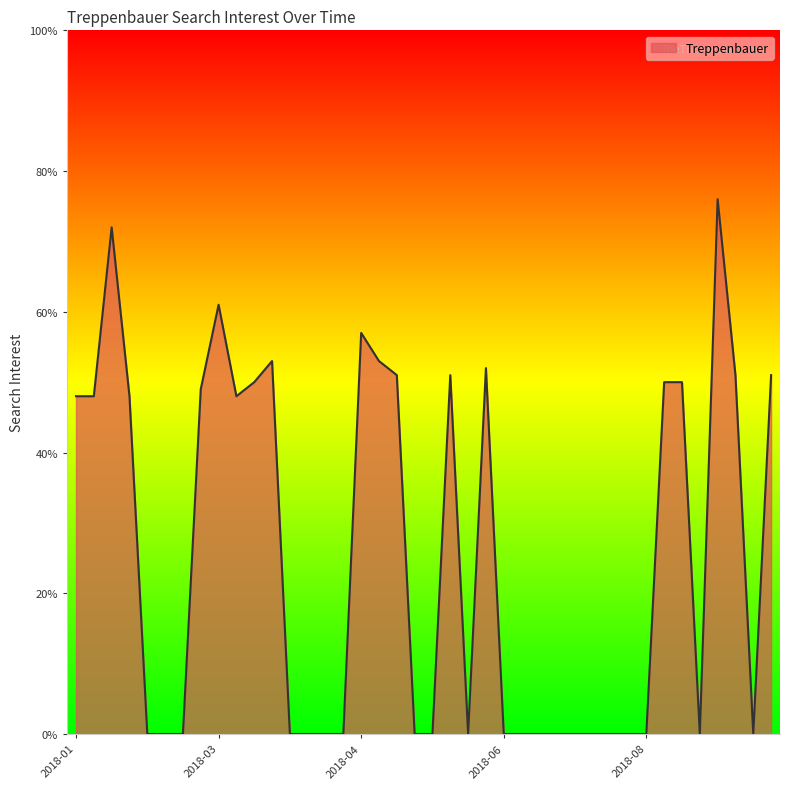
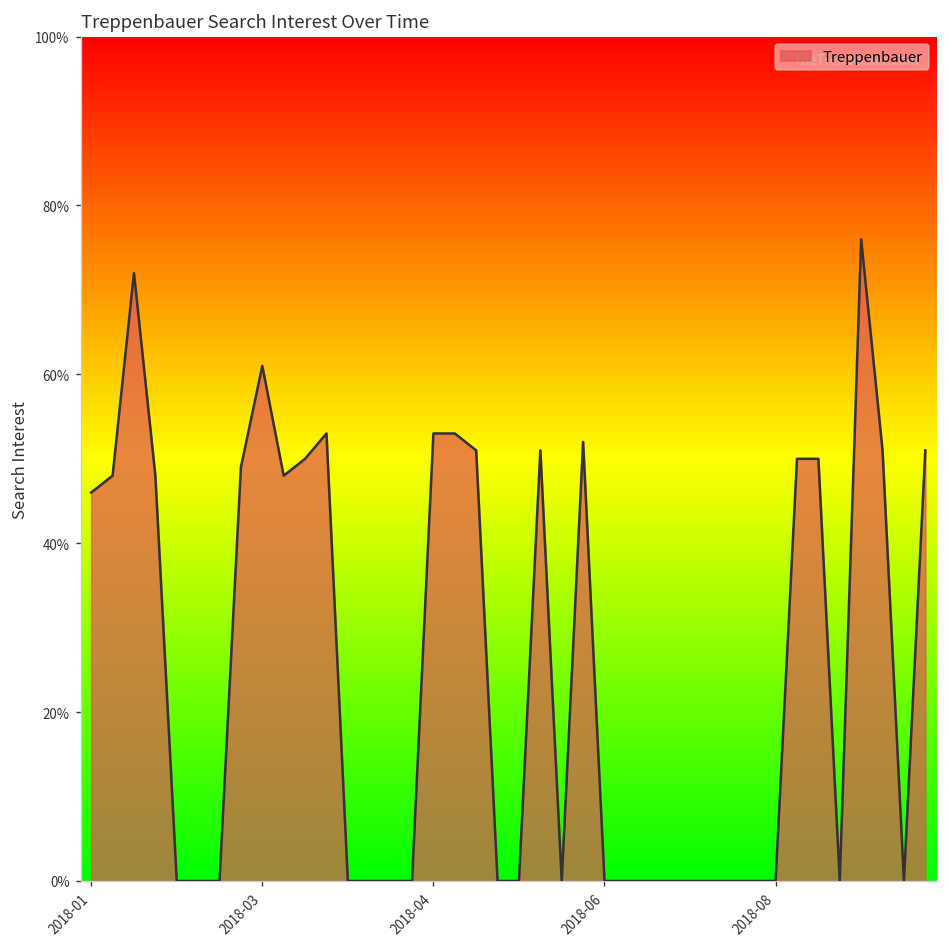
2018-01: 48% -> 46%
2018-04: 57% -> 53%
